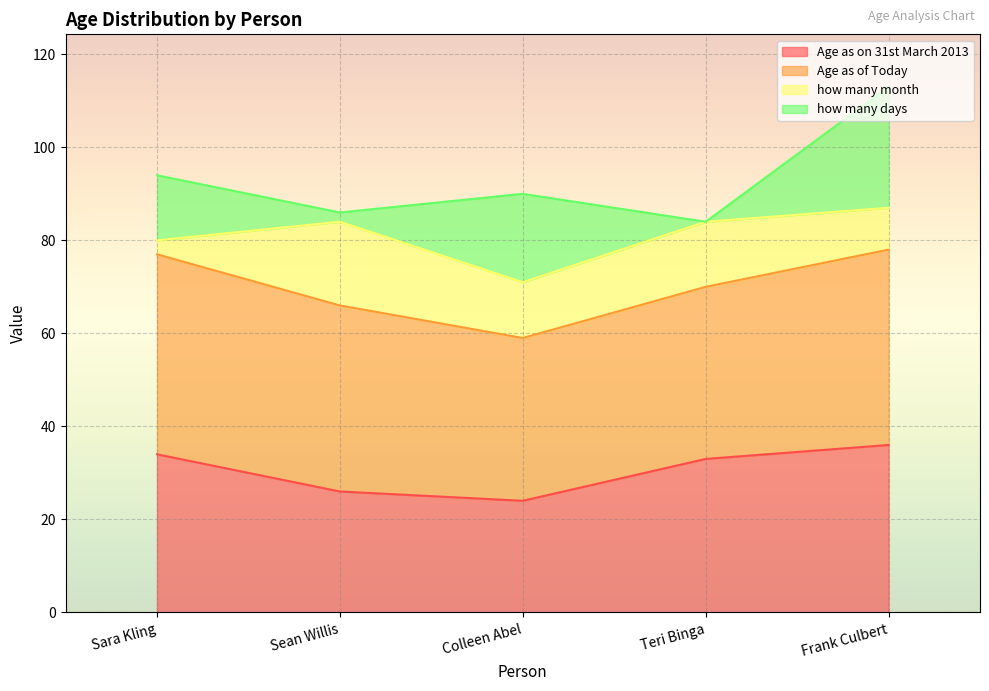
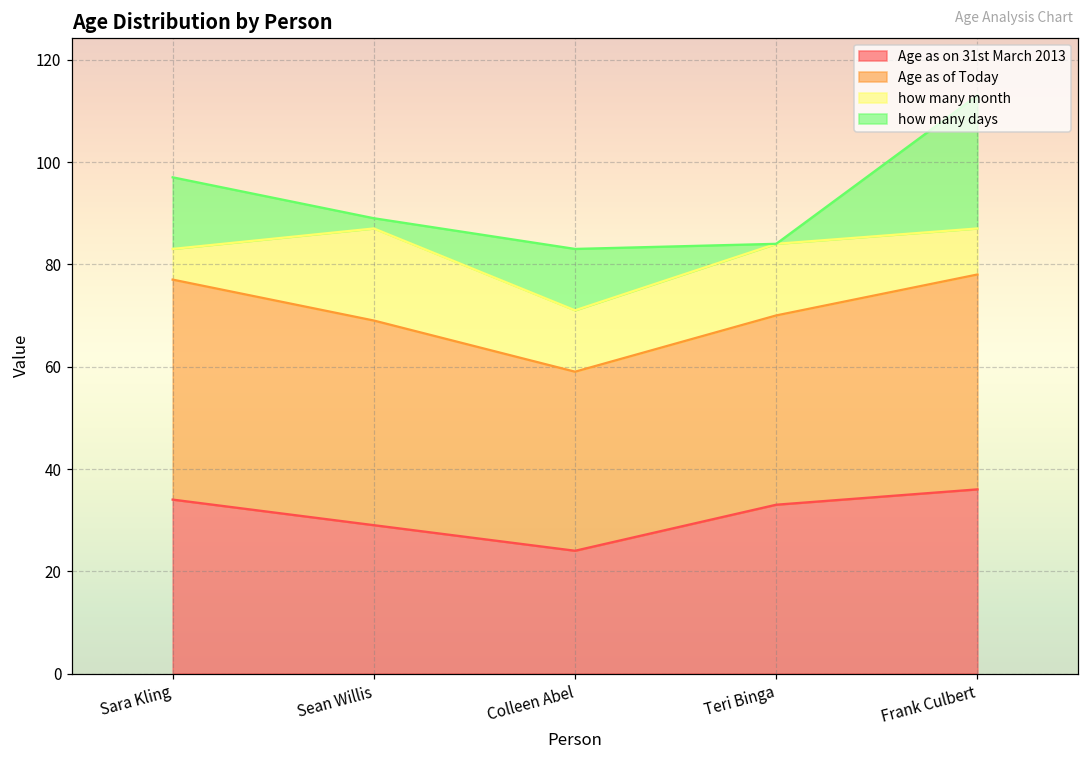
how many month, Sara Kling: 3 -> 6
Age as on 31st March 2013, Sean Willis: 26 -> 29
how many days, Colleen Abel: 19 -> 12
